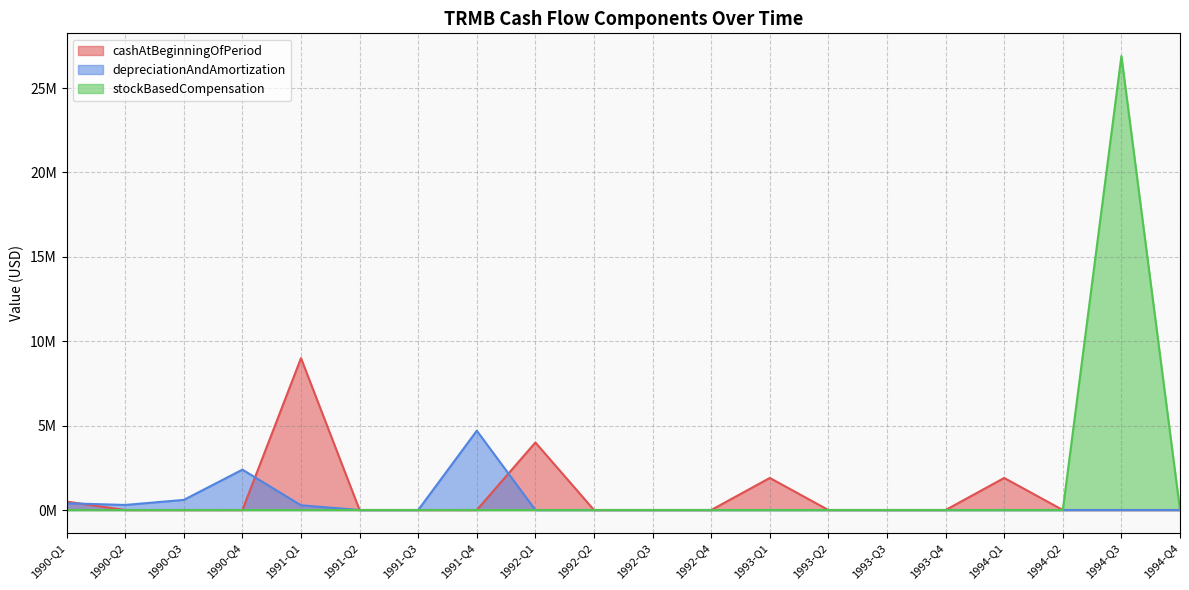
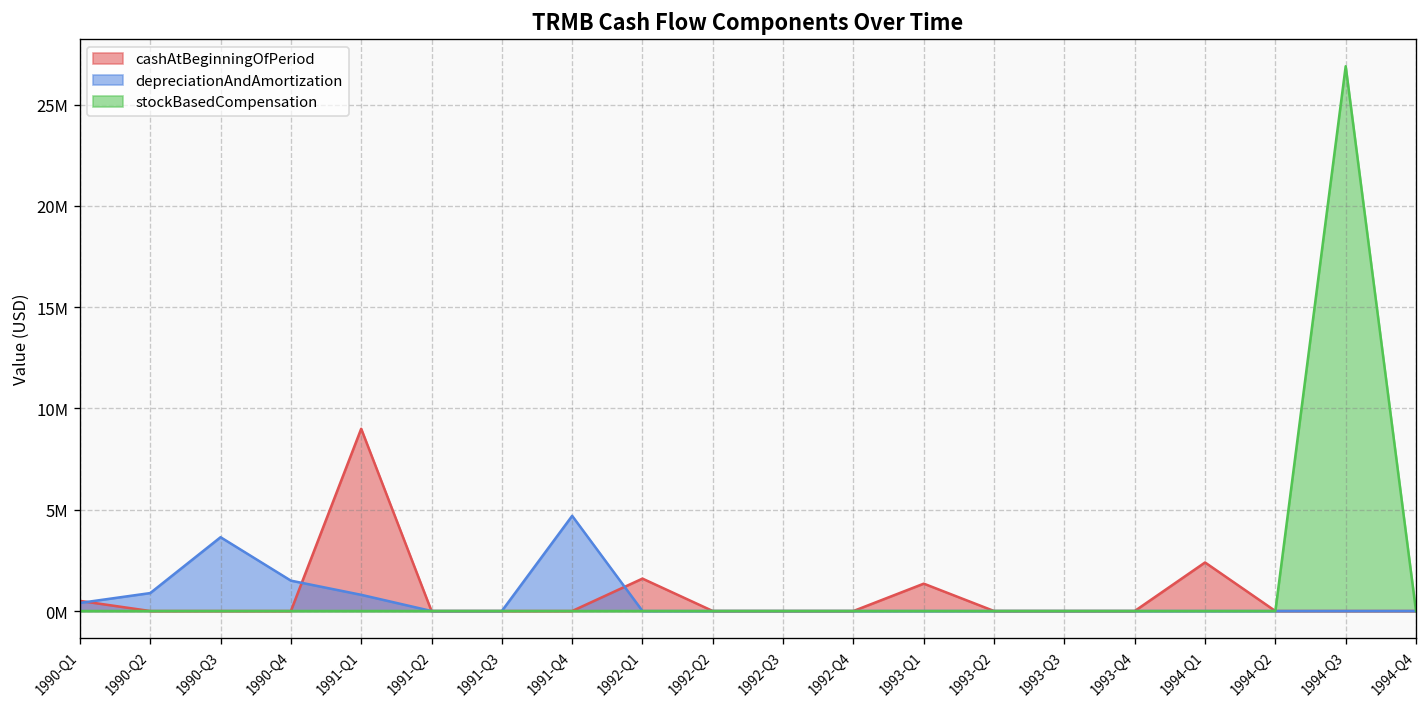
depreciationAndAmortization, 1990-Q2: 300000 -> 900000
depreciationAndAmortization, 1990-Q3: 600000 -> 3600000
depreciationAndAmortization, 1990-Q4: 2400000 -> 1500000
depreciationAndAmortization, 1991-Q1: 300000 -> 800000
cashAtBeginningOfPeriod, 1992-Q1: 4000000 -> 1600000
cashAtBeginningOfPeriod, 1993-Q1: 1900000 -> 1400000
cashAtBeginningOfPeriod, 1994-Q1: 1900000 -> 2400000
